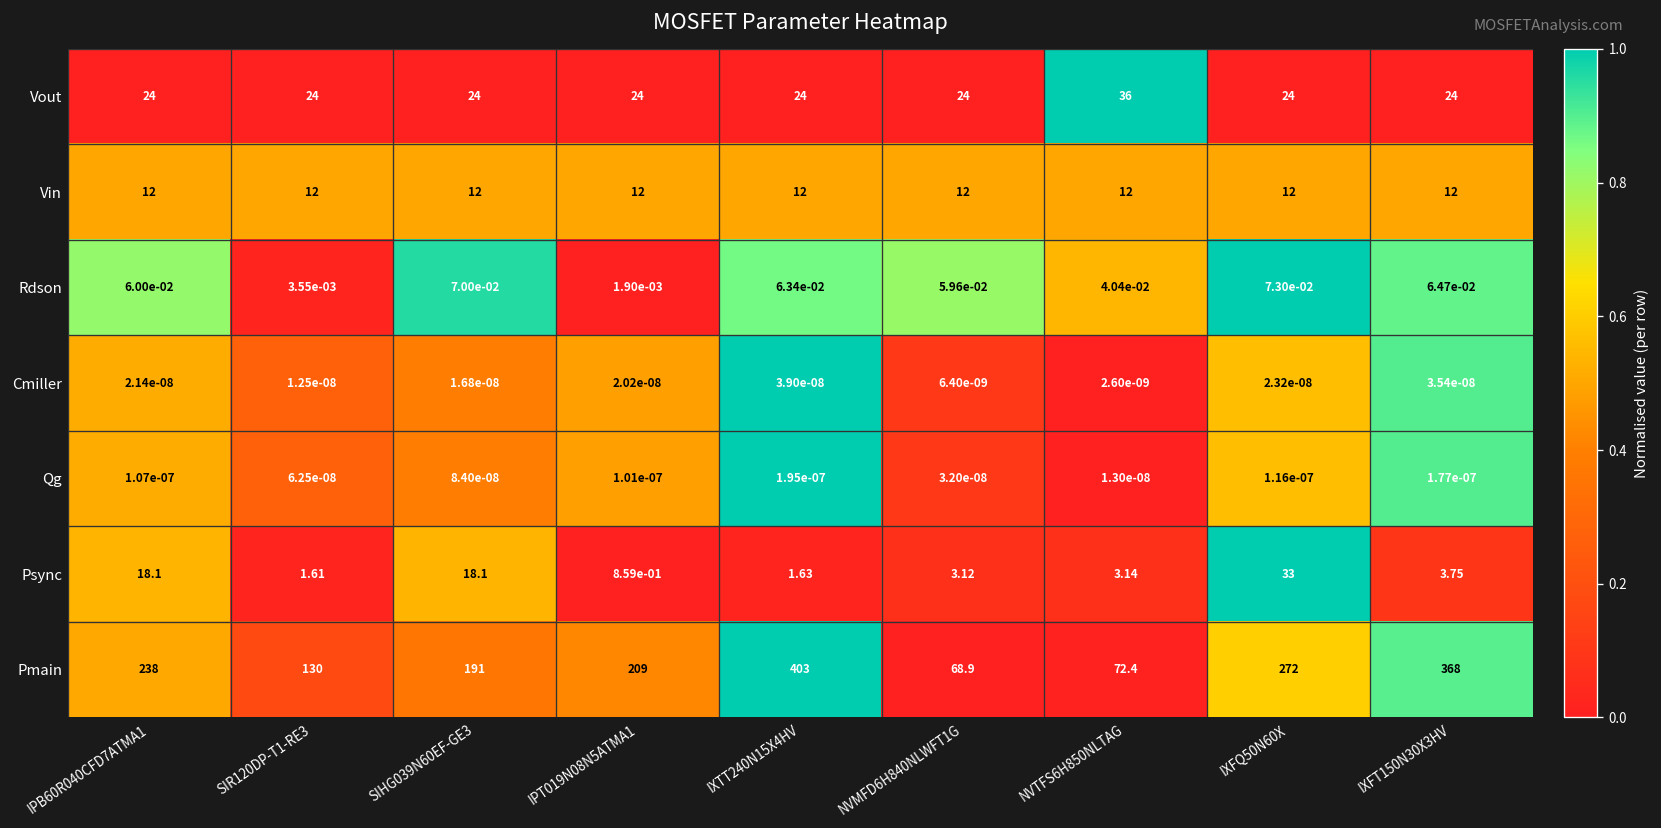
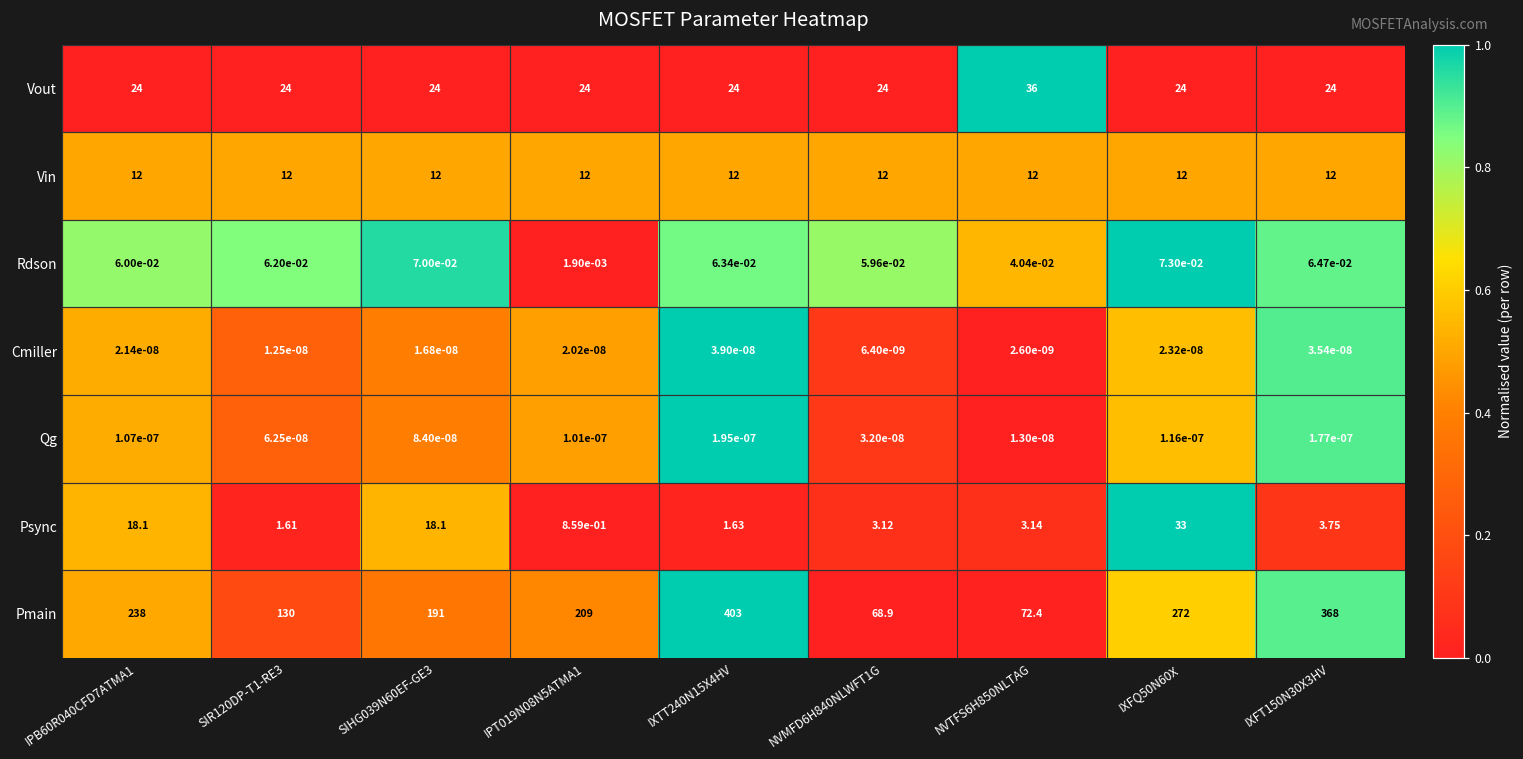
Rdson, SIR120DP-T1-RE3: 3.55e-03 -> 6.20e-02
